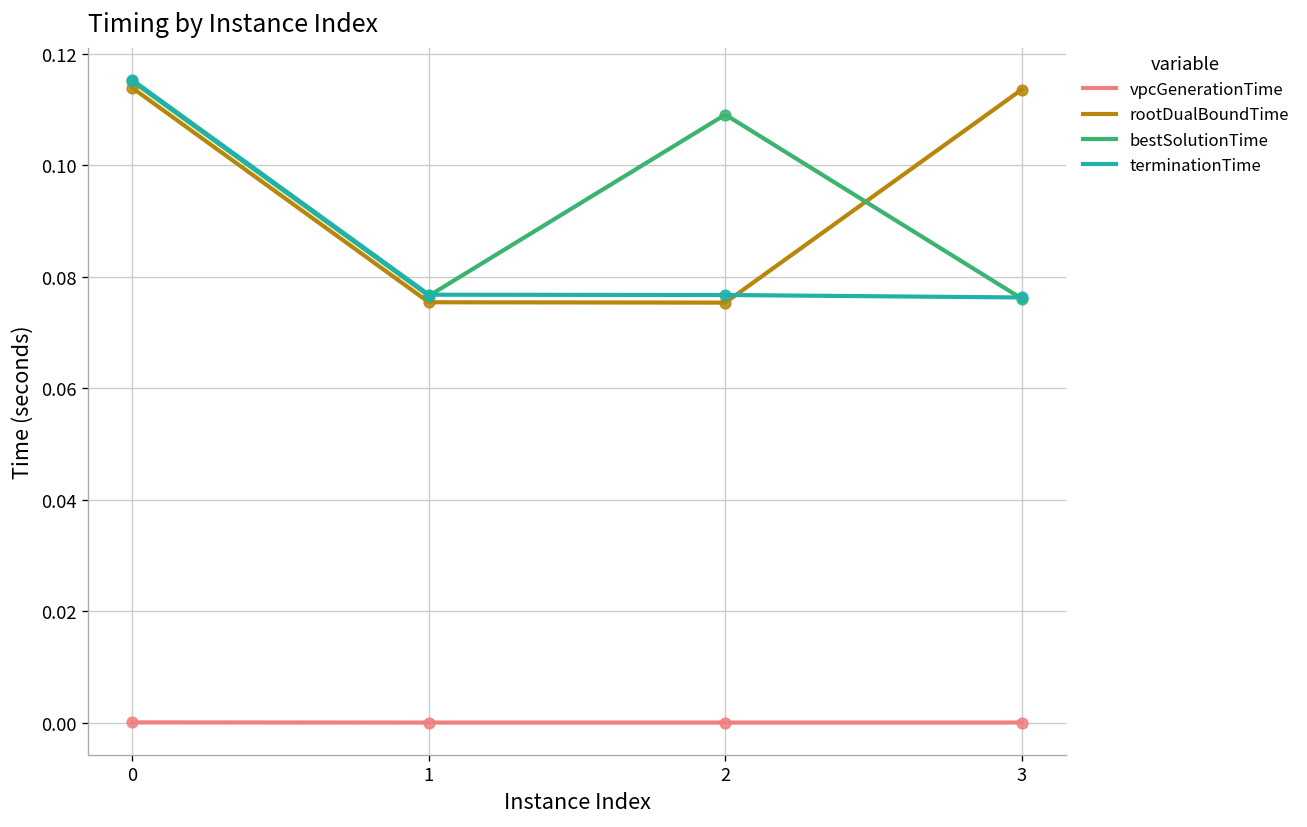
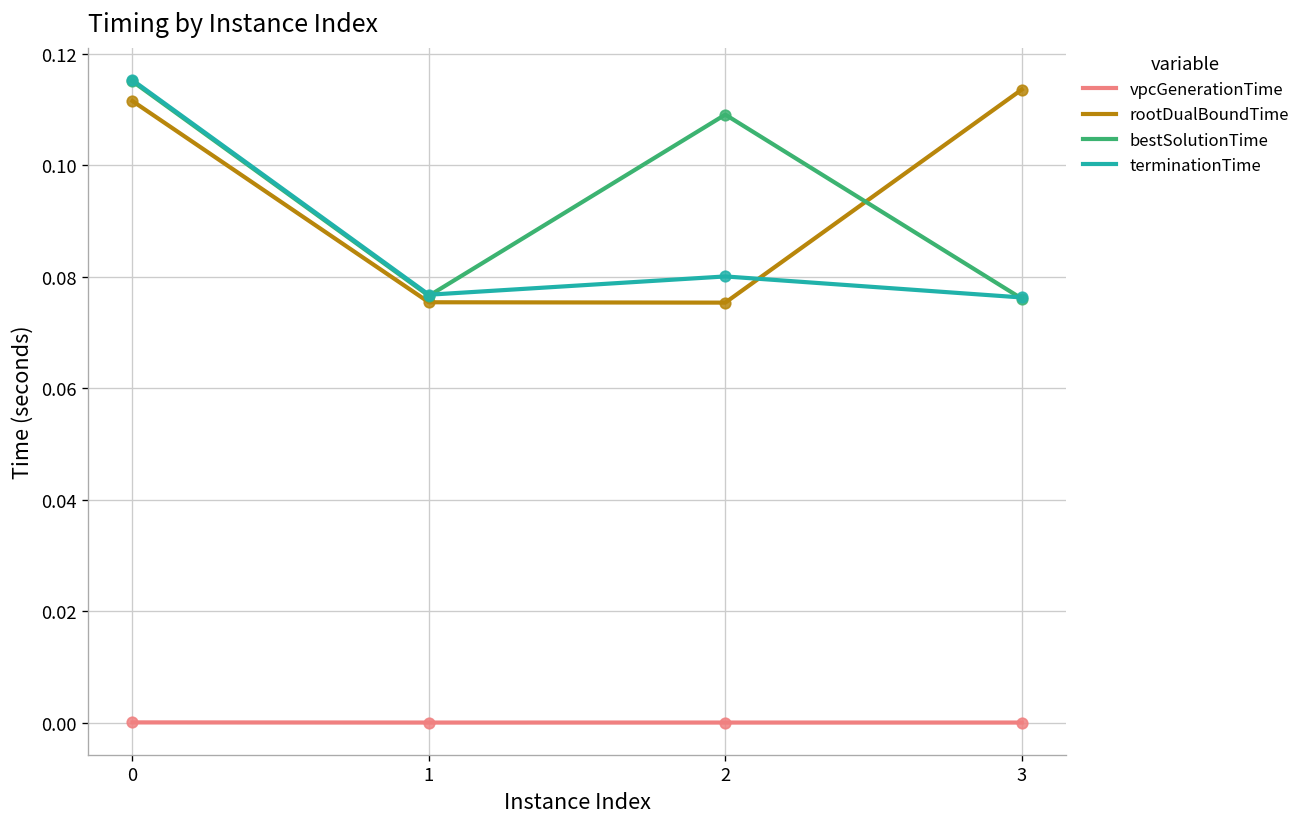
rootDualBoundTime, 0: 0.114 -> 0.112
terminationTime, 2: 0.077 -> 0.080
